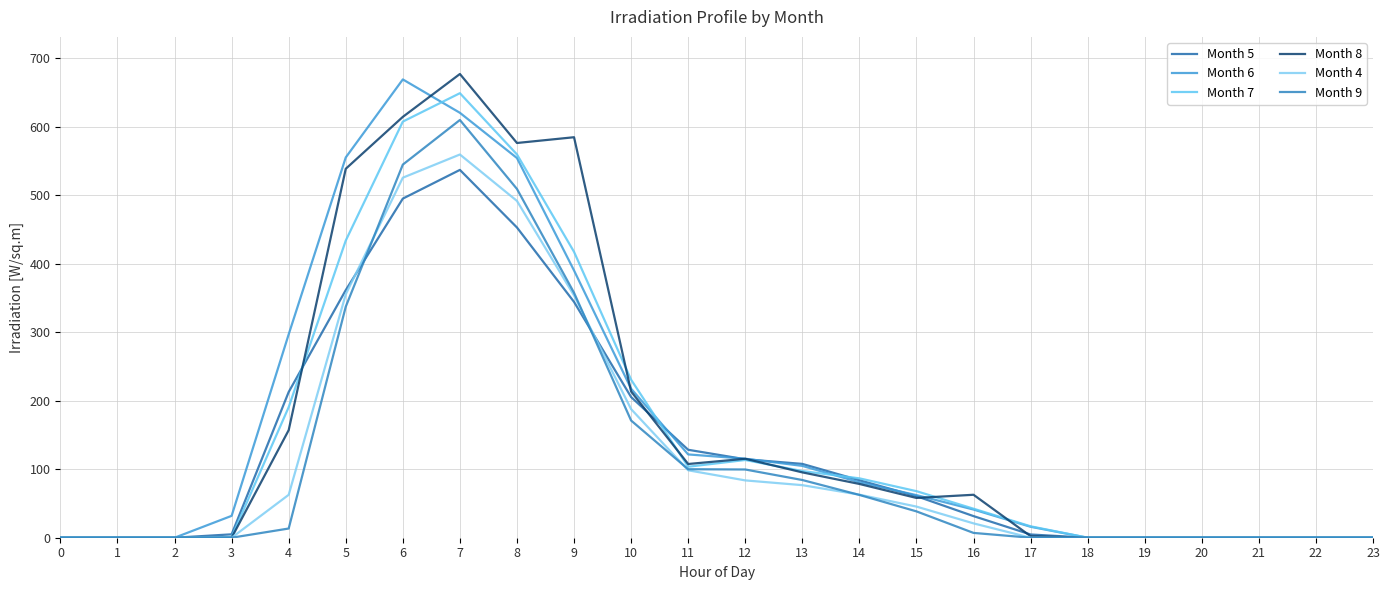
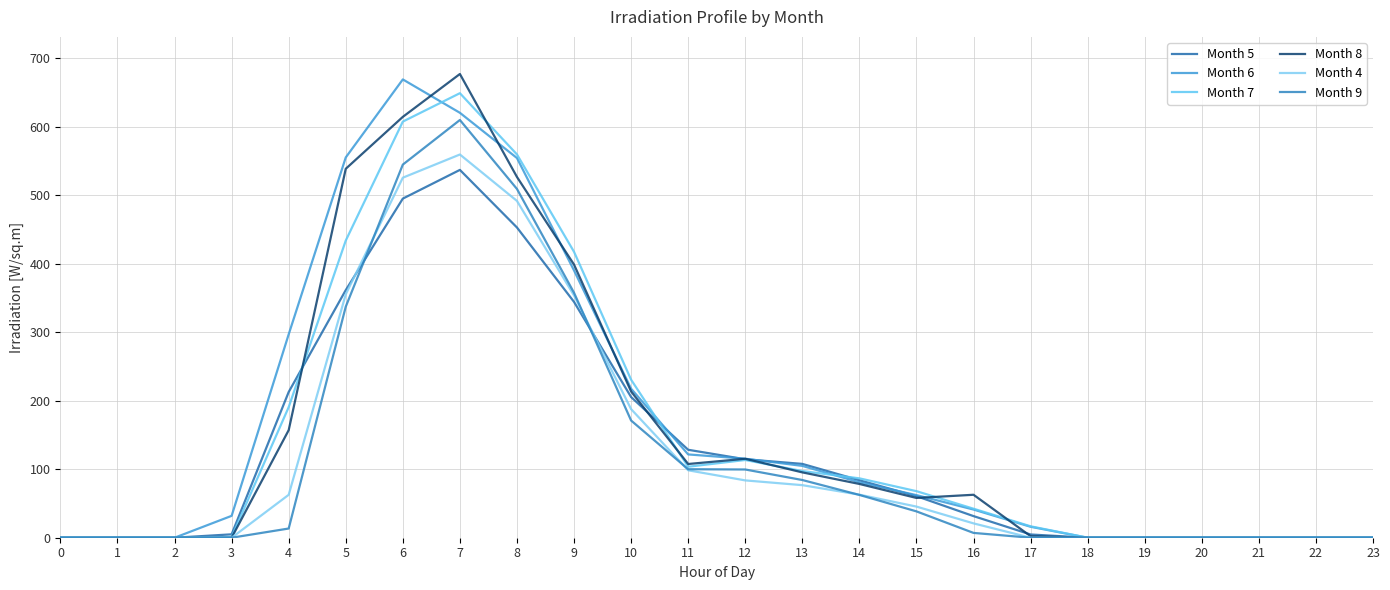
Month 8, 8: 580 -> 530
Month 8, 9: 580 -> 400
